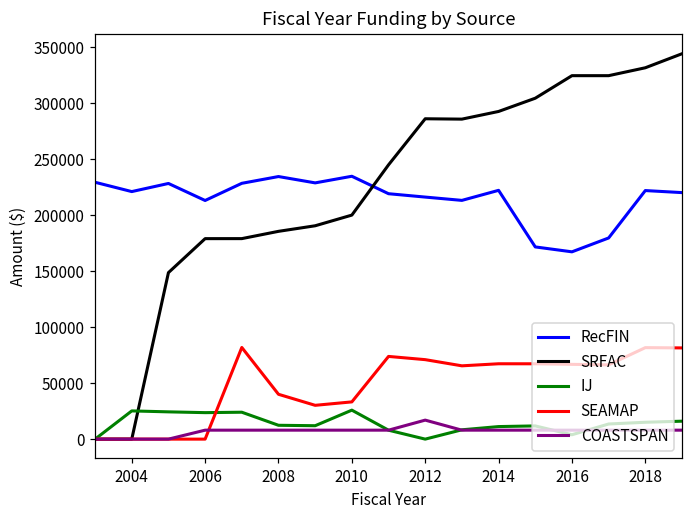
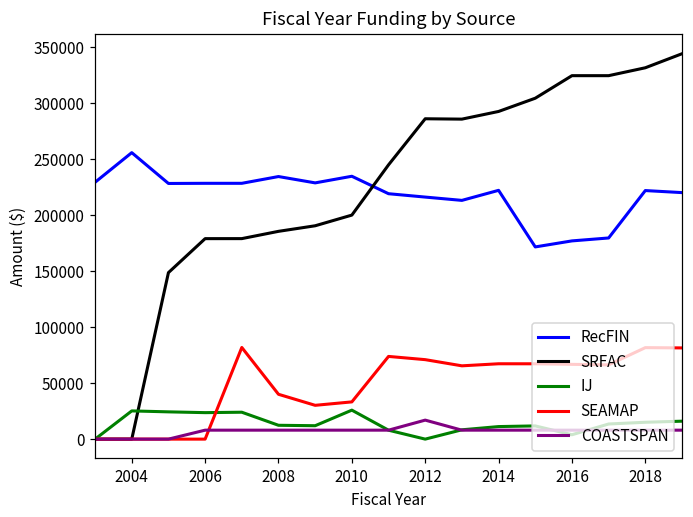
RecFIN, 2004: 221000 -> 256000
RecFIN, 2006: 213000 -> 228000
RecFIN, 2016: 167000 -> 177000
